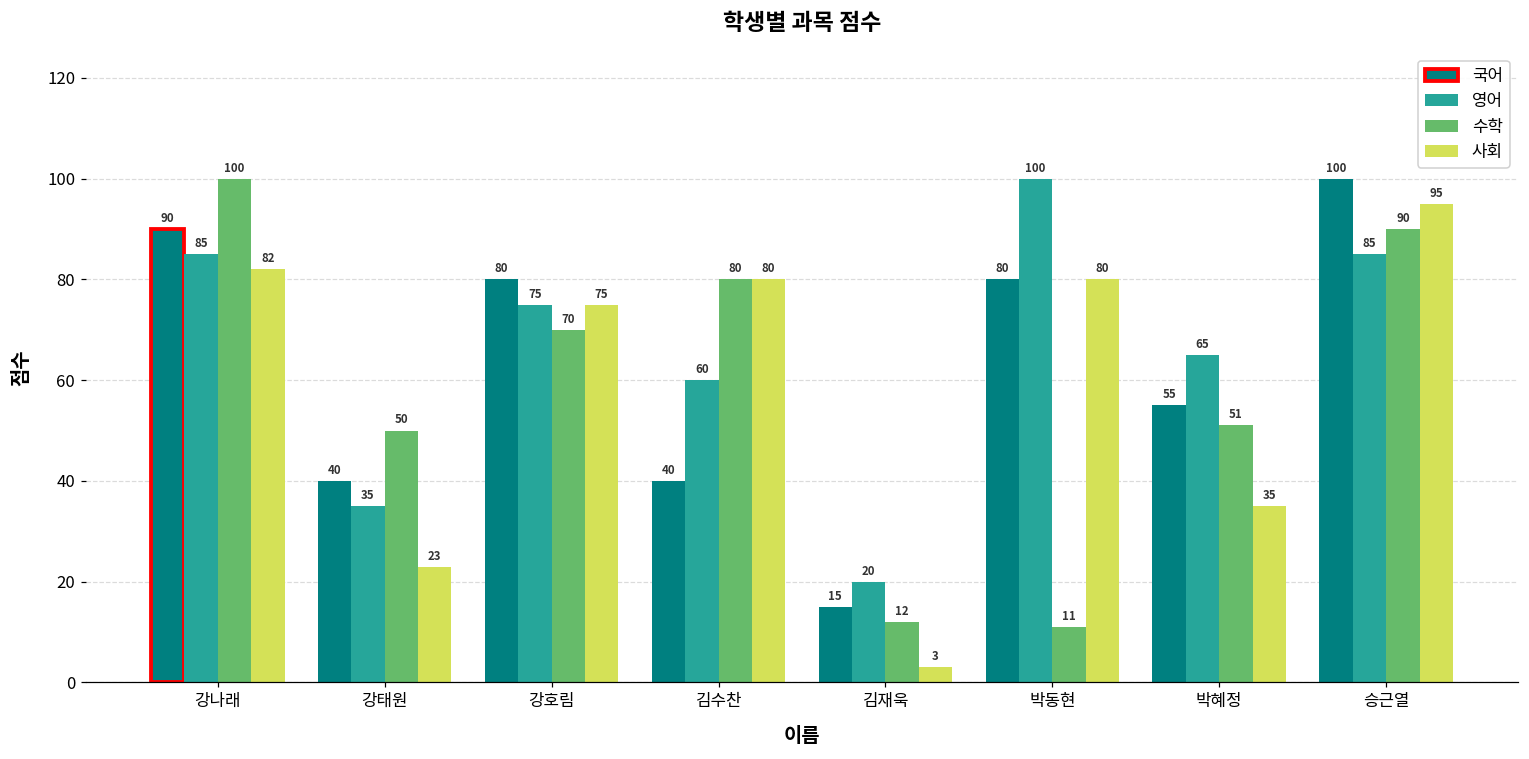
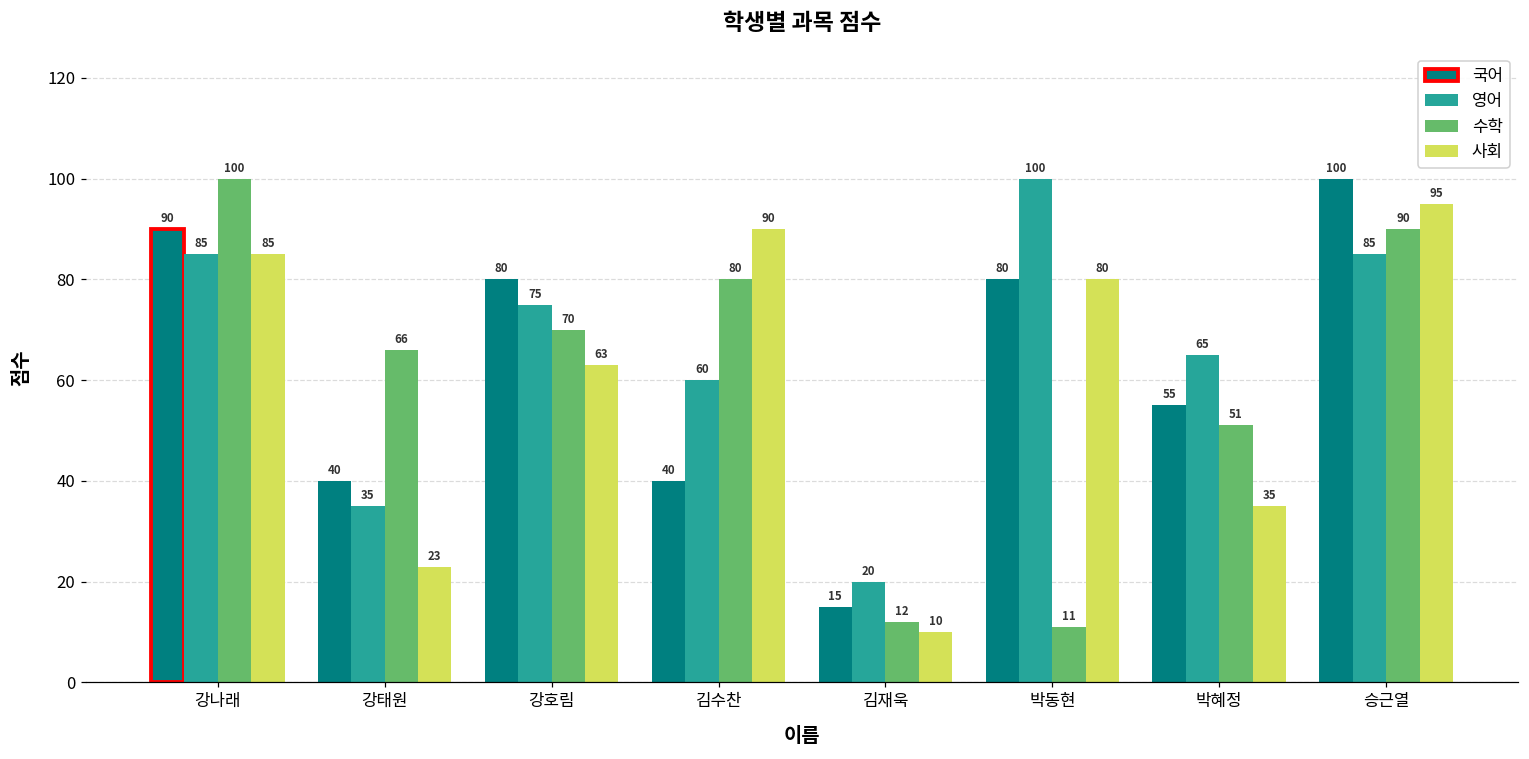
사회, 강나래: 82 -> 85
수학, 강태원: 50 -> 66
사회, 강호림: 75 -> 63
사회, 김수찬: 80 -> 90
사회, 김재욱: 3 -> 10
